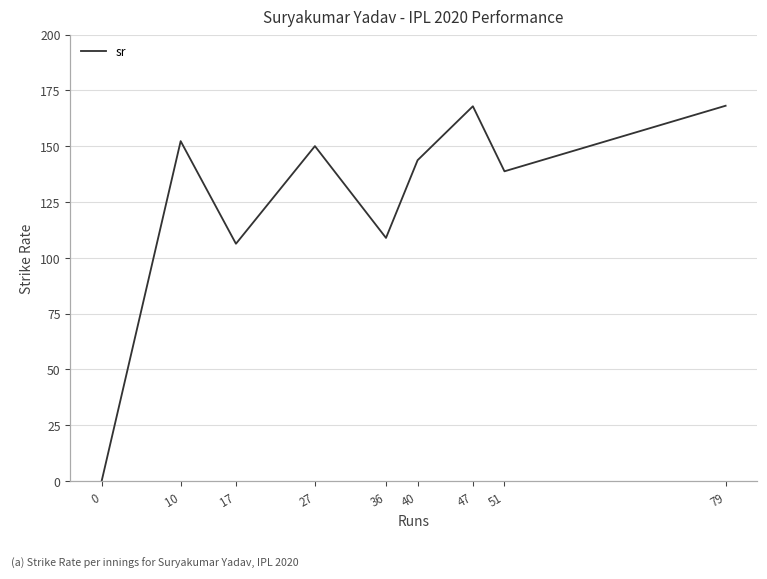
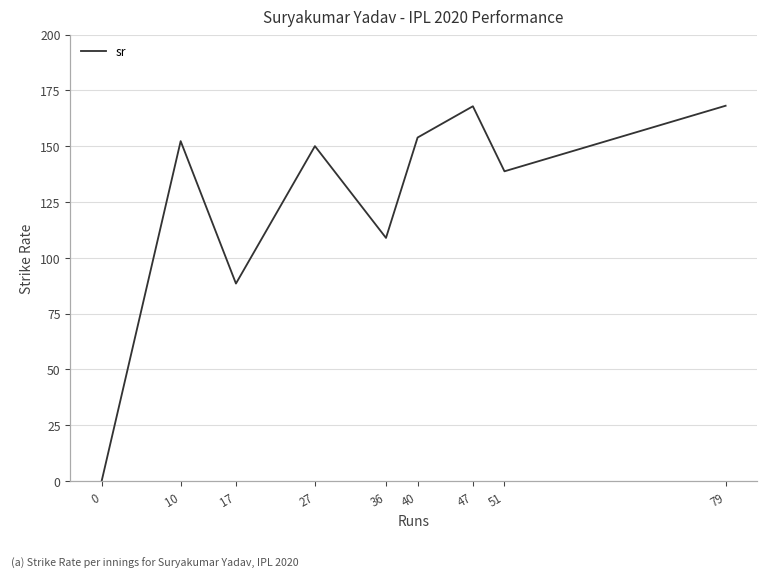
17: 106 -> 88
40: 144 -> 154
